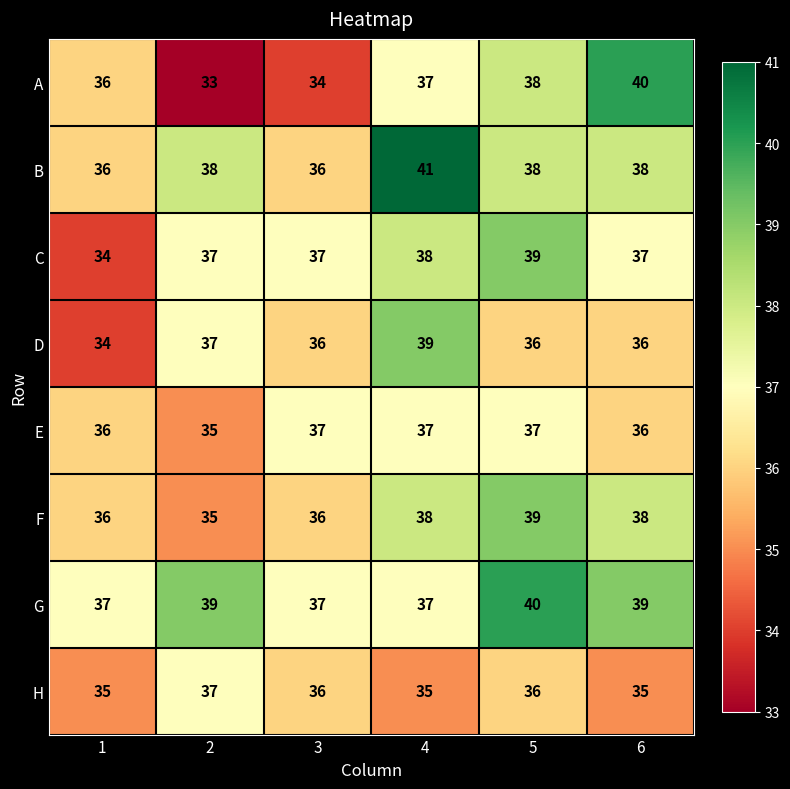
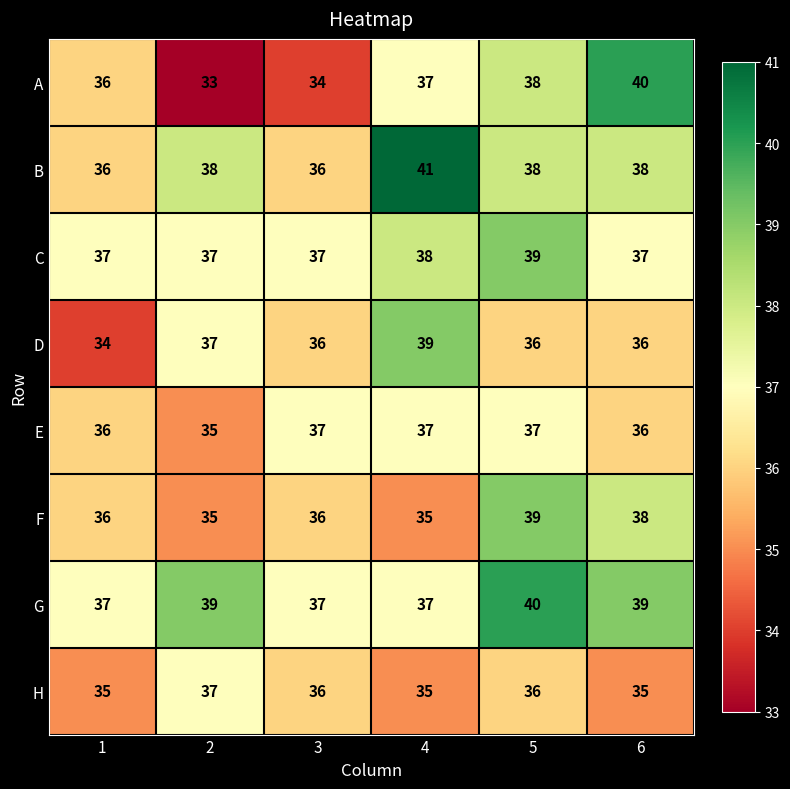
C, 1: 34 -> 37
F, 4: 38 -> 35
